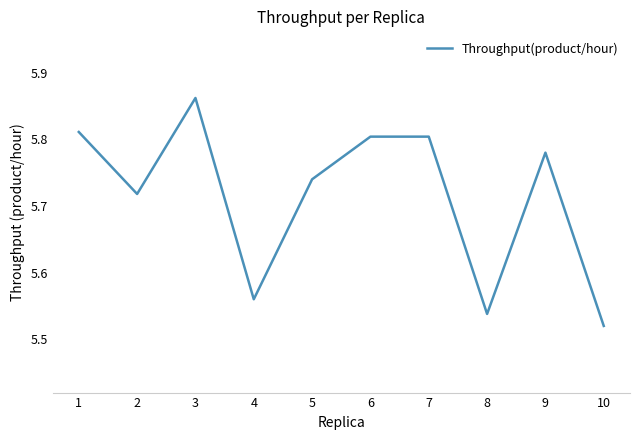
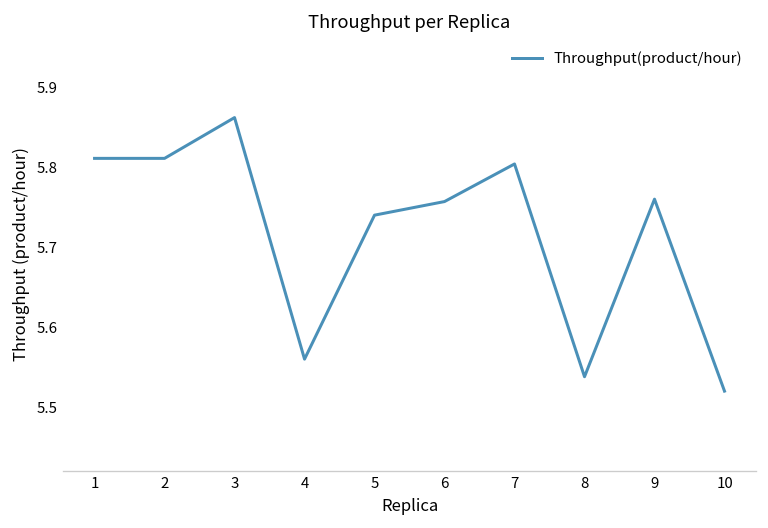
2: 5.72 -> 5.81
6: 5.80 -> 5.76
9: 5.78 -> 5.76
